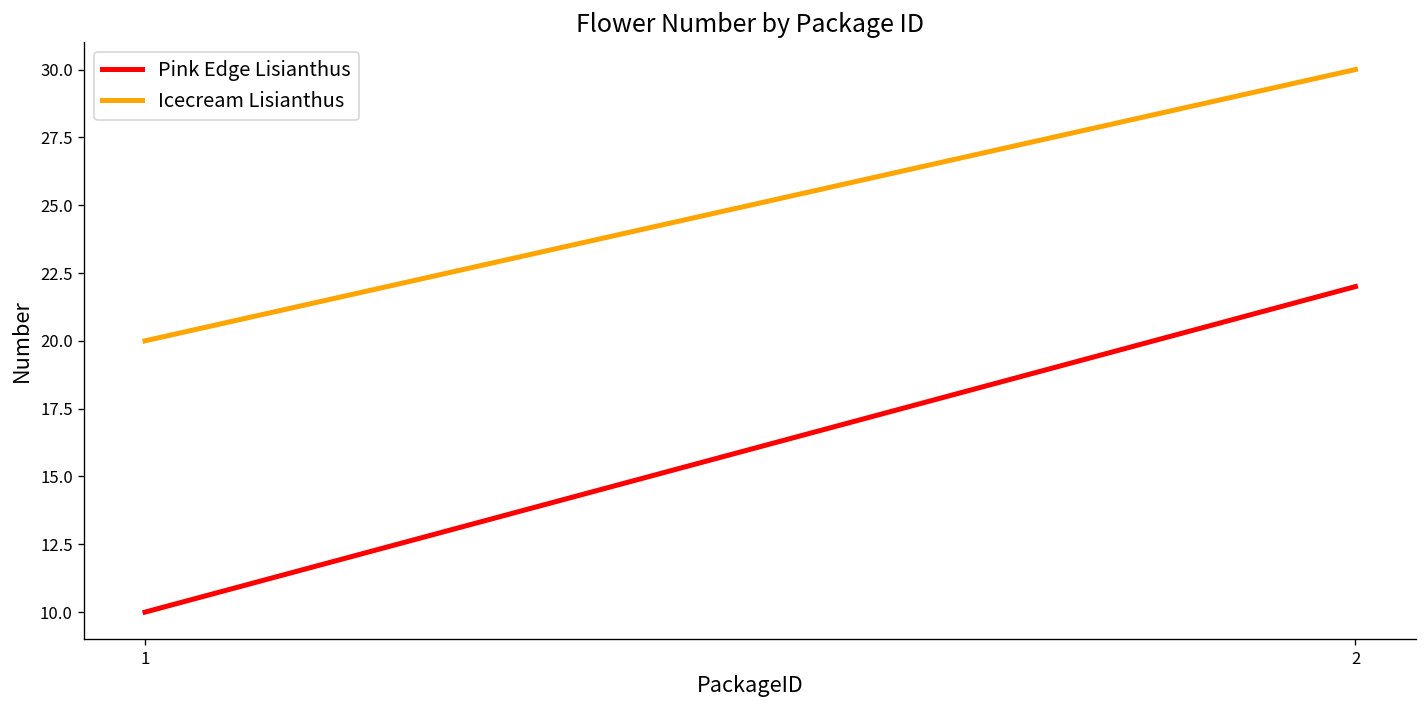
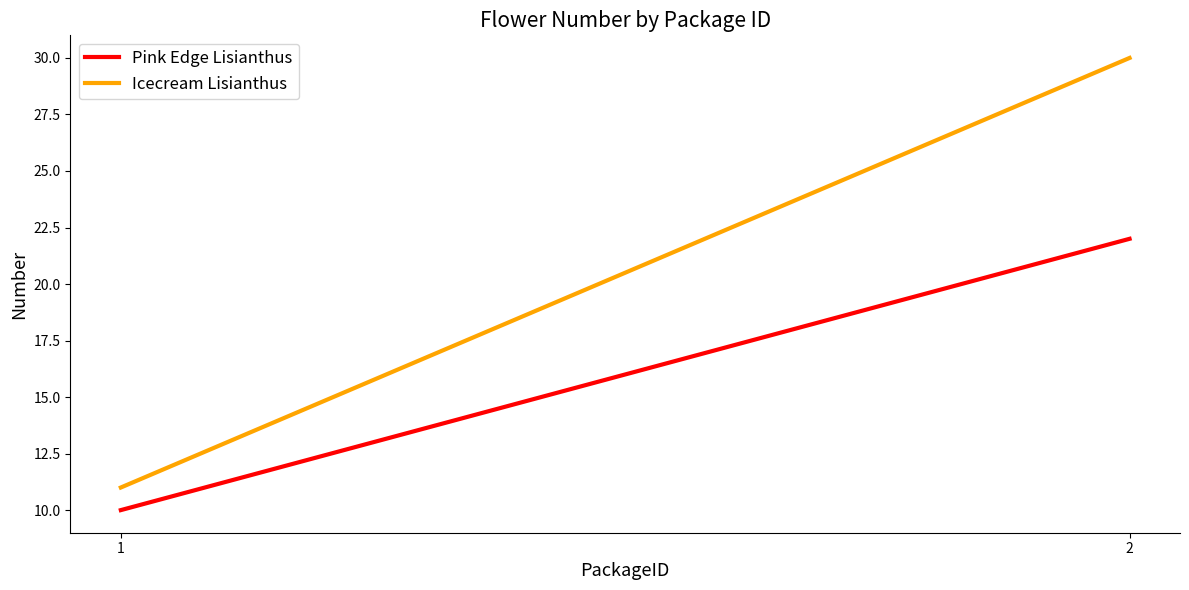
Icecream Lisianthus, 1: 20 -> 11
